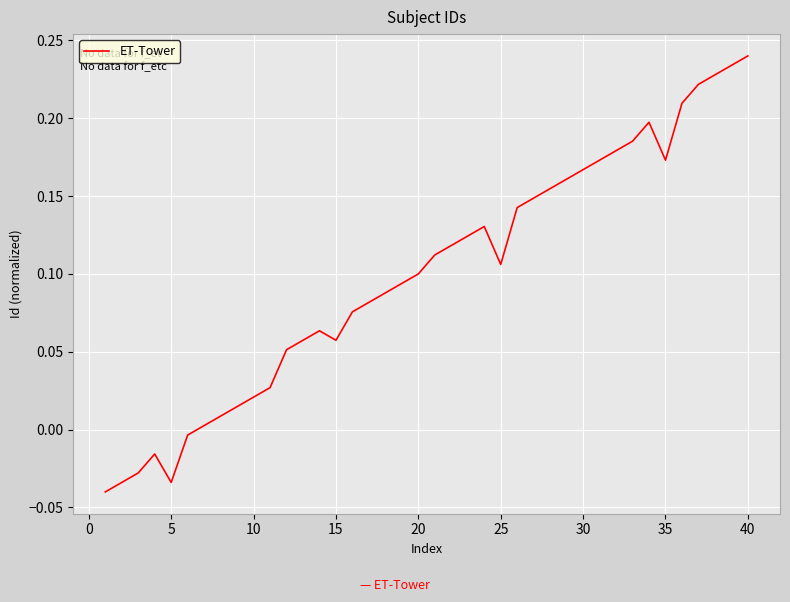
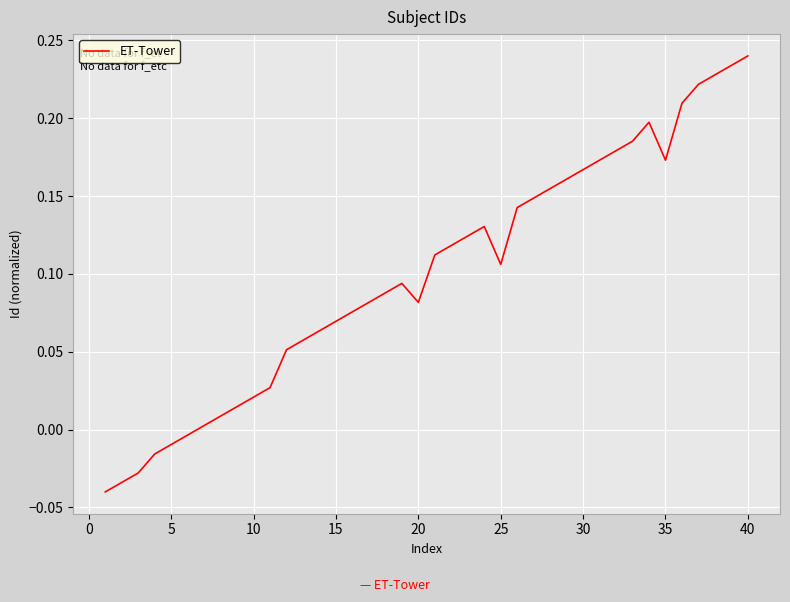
5: -0.034 -> -0.010
15: 0.057 -> 0.070
20: 0.100 -> 0.082
